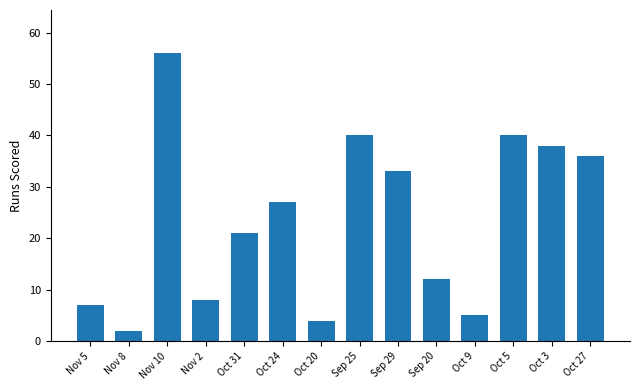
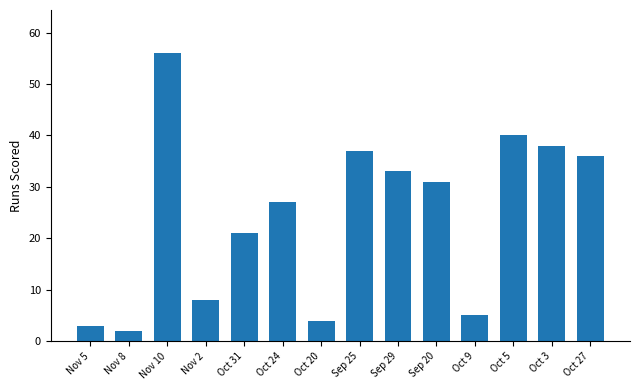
Nov 5: 7 -> 3
Sep 25: 40 -> 37
Sep 20: 12 -> 31
